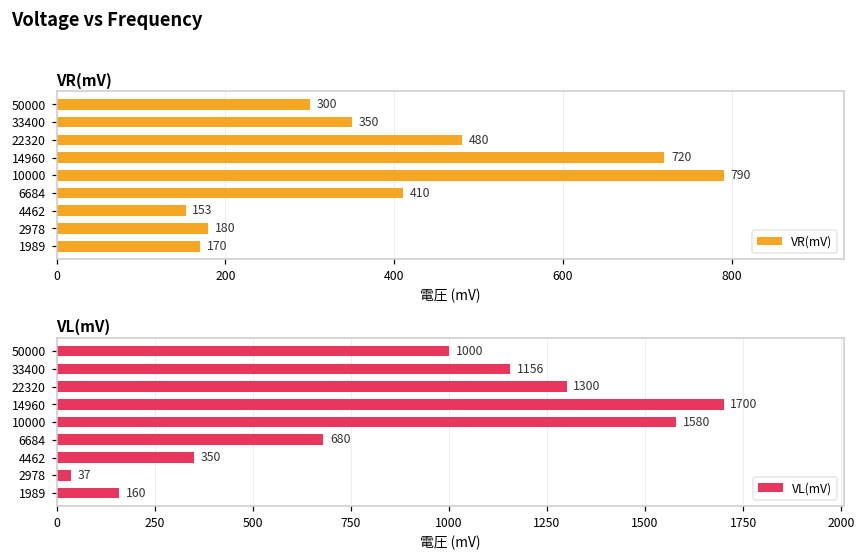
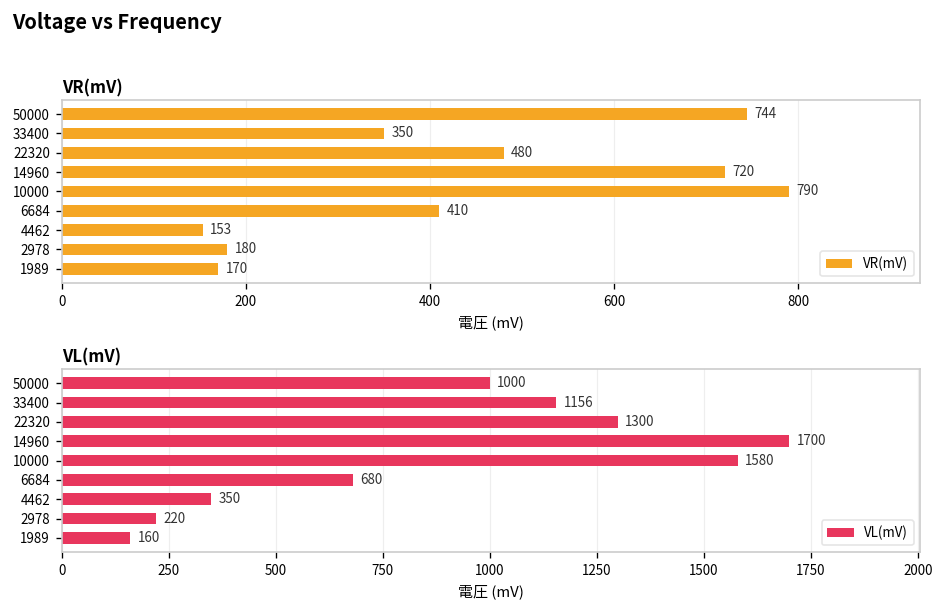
VR(mV), 50000: 300 -> 744
VL(mV), 2978: 37 -> 220
